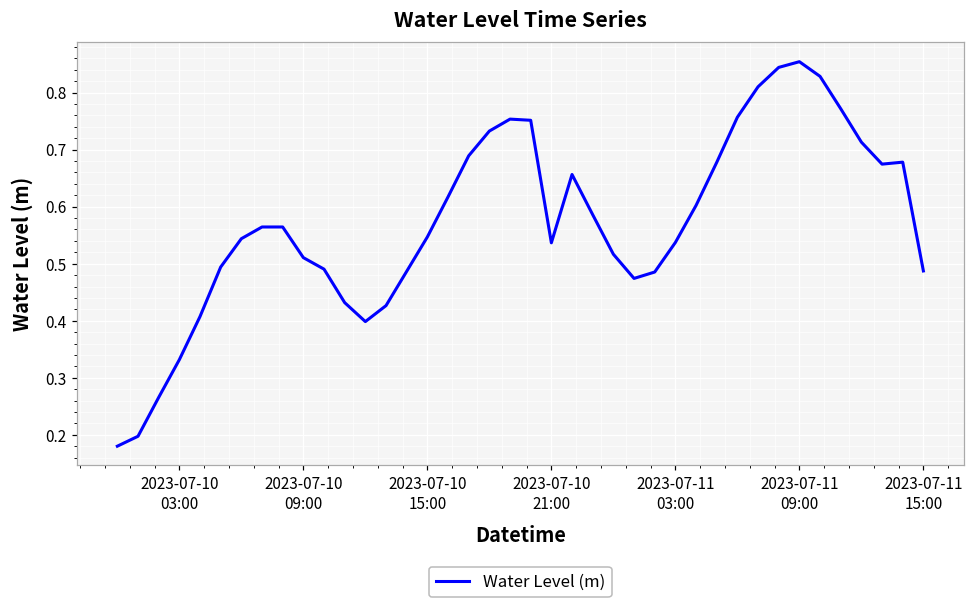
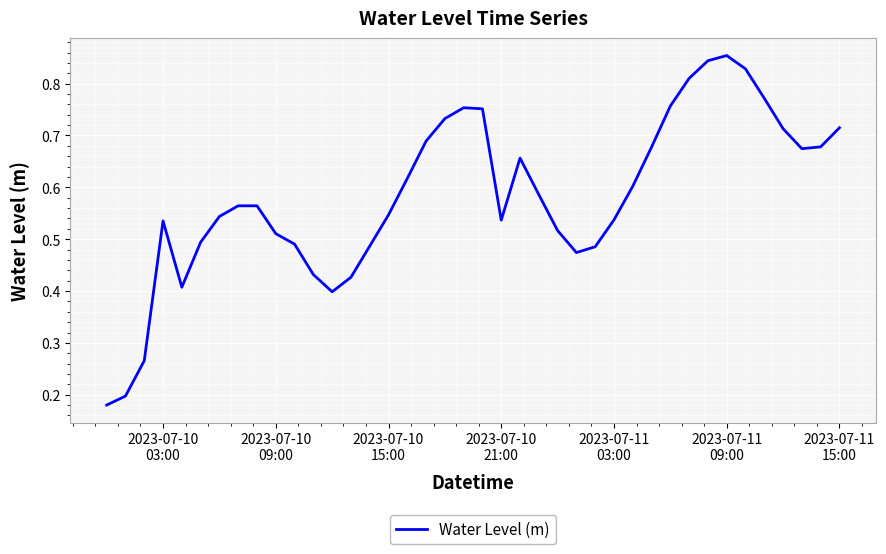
2023-07-10 03:00: 0.33 -> 0.54
2023-07-11 15:00: 0.49 -> 0.71
